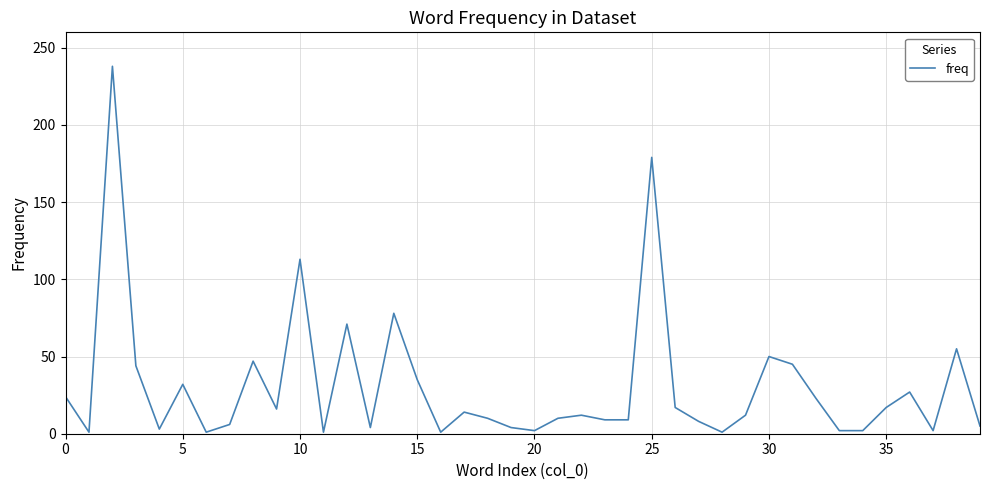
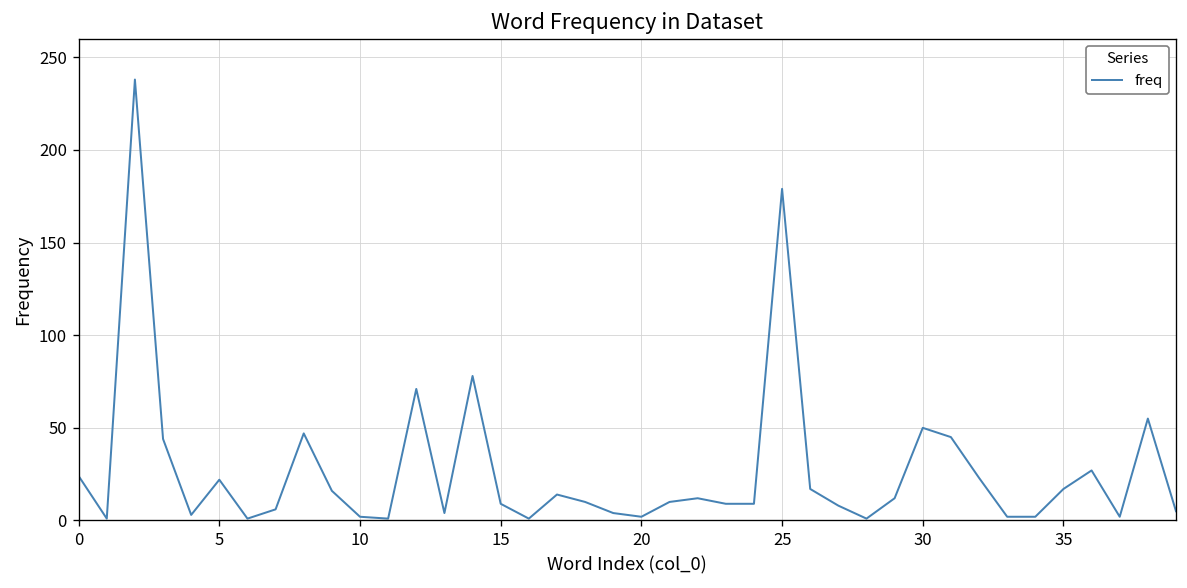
5: 32 -> 22
10: 113 -> 2
15: 35 -> 9
